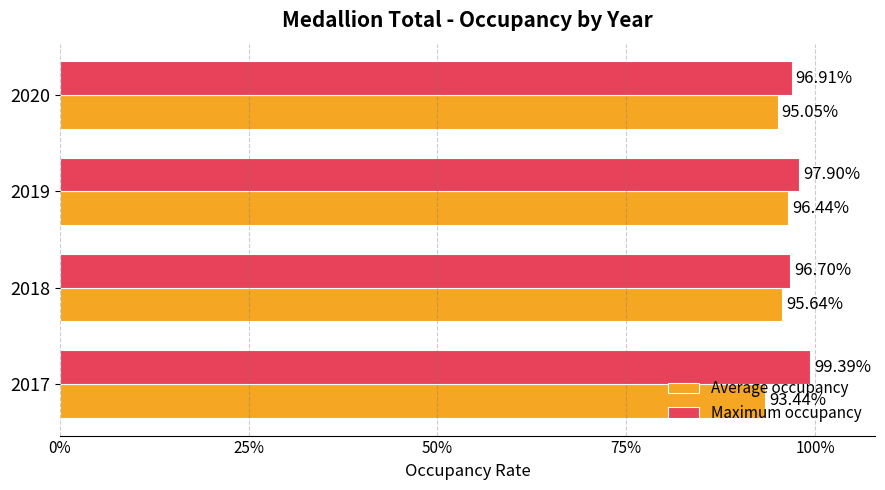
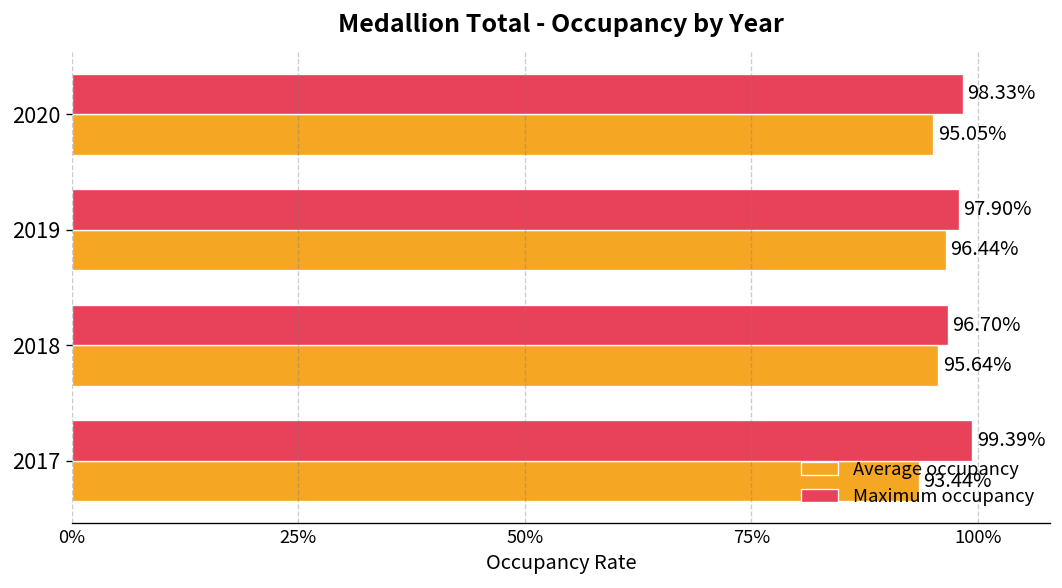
Maximum occupancy, 2020: 96.91% -> 98.33%
